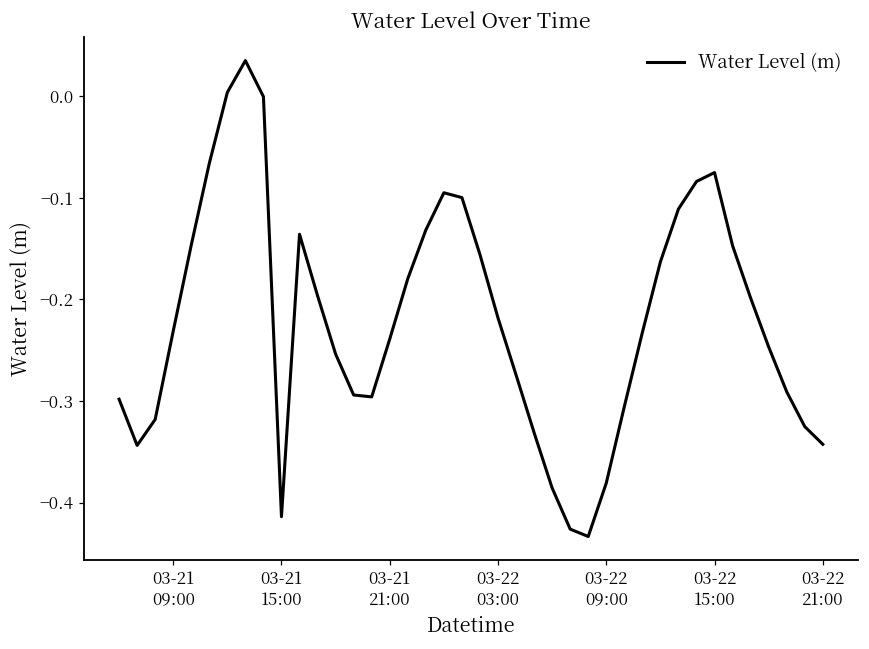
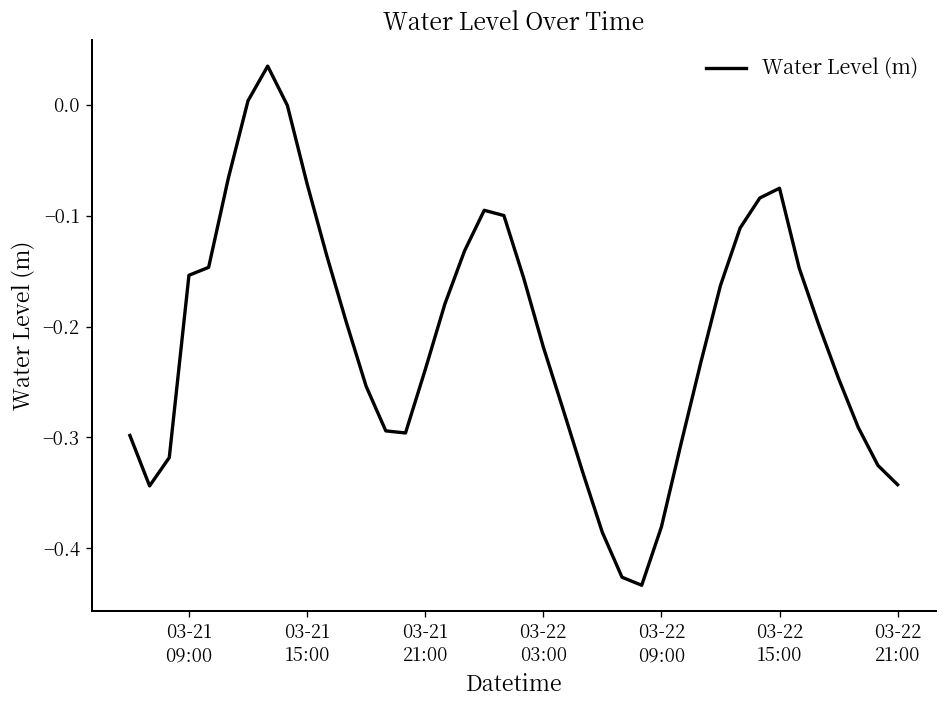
03-21 09:00: -0.23 -> -0.15
03-21 15:00: -0.41 -> -0.07
